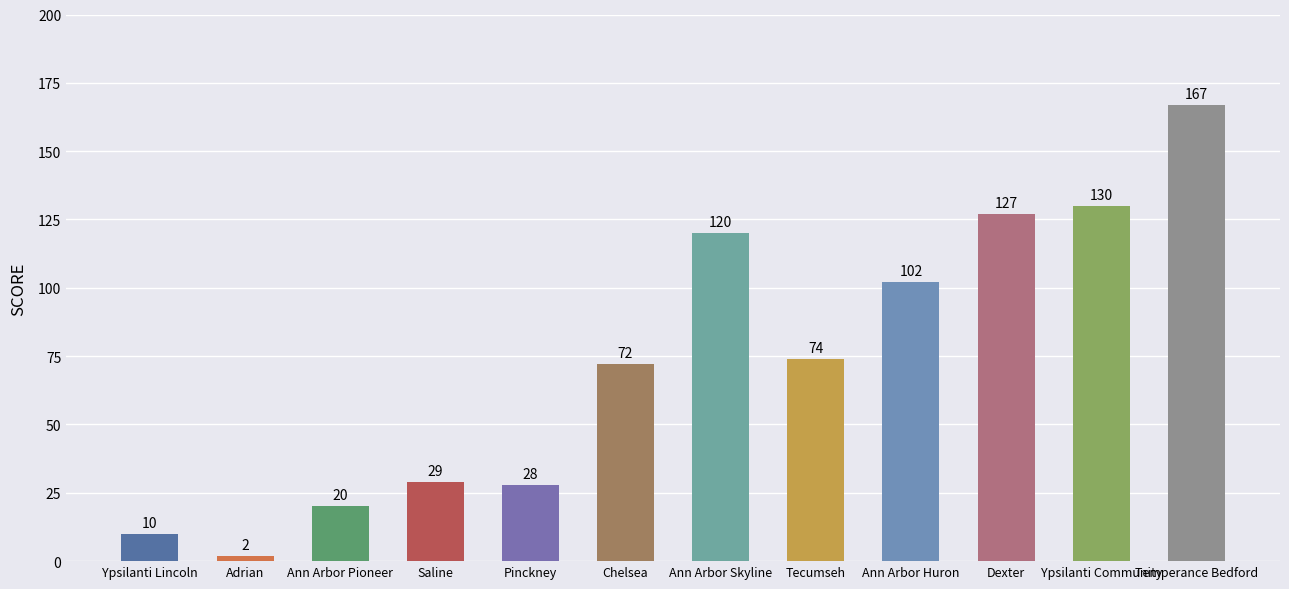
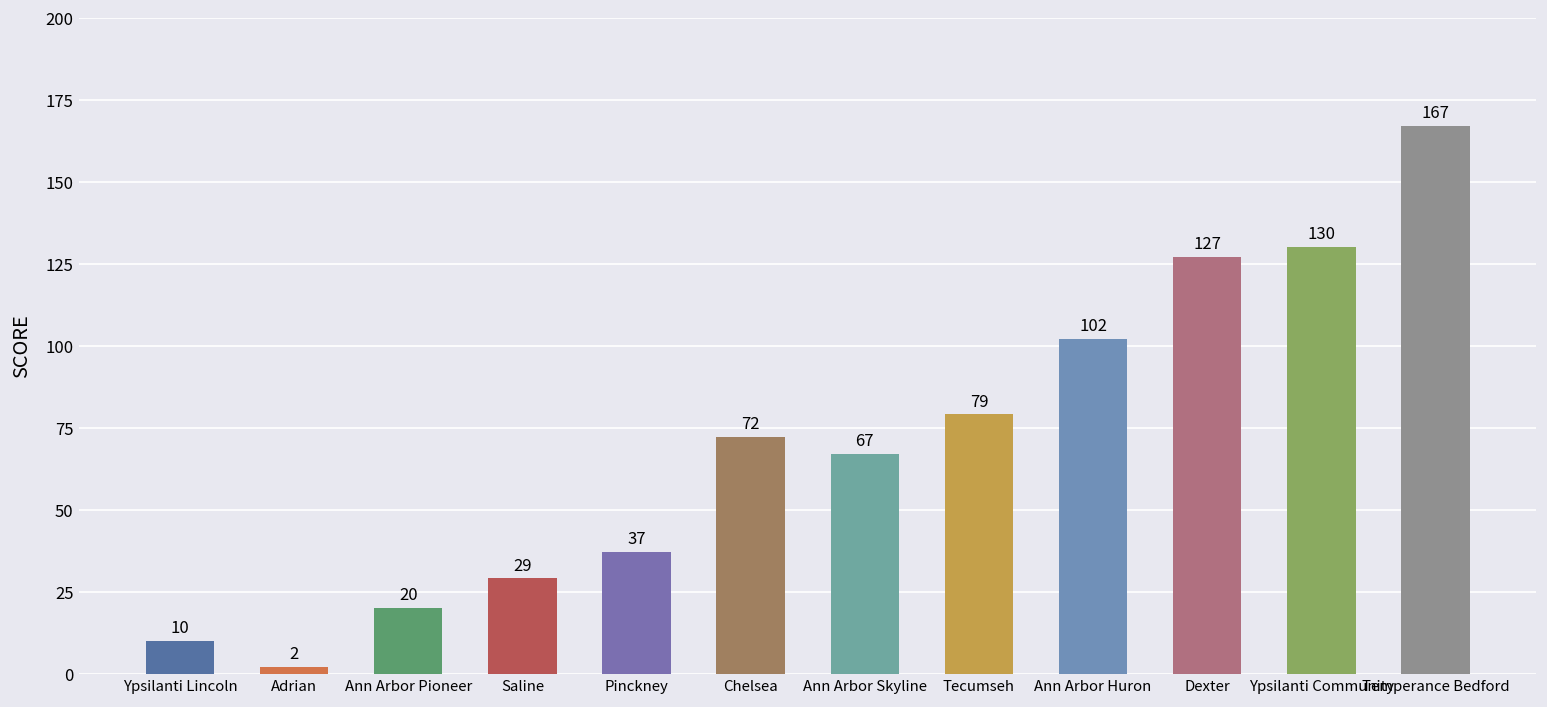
Pinckney: 28 -> 37
Ann Arbor Skyline: 120 -> 67
Tecumseh: 74 -> 79
